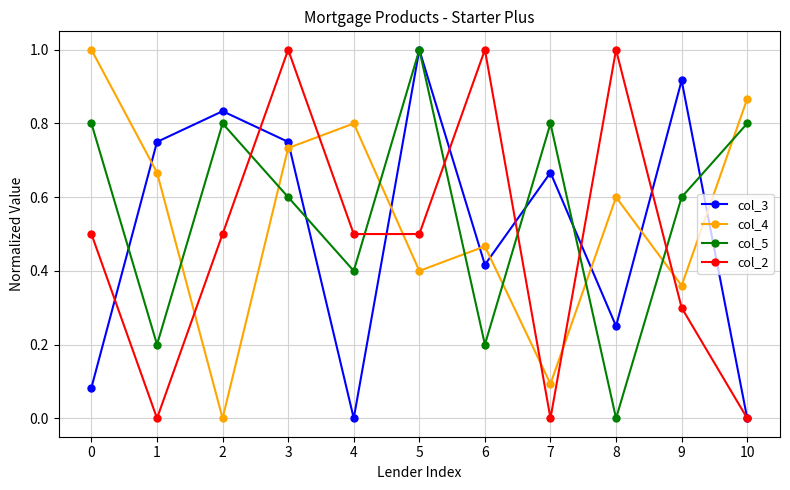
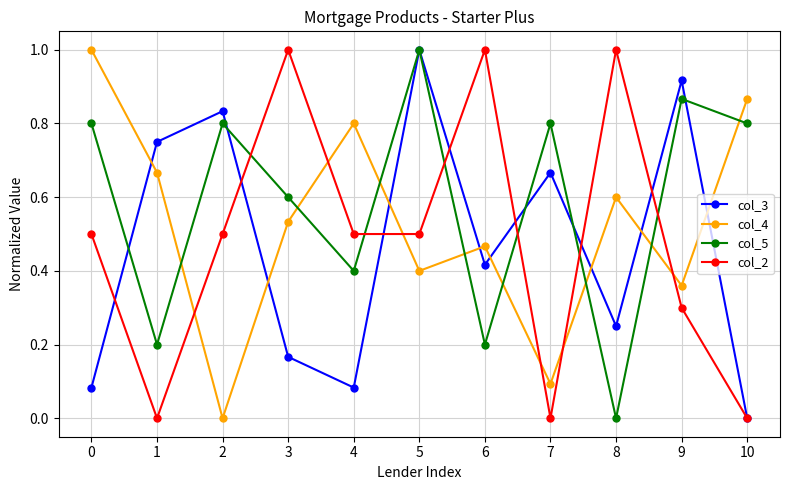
col_3, 3: 0.75 -> 0.17
col_4, 3: 0.73 -> 0.53
col_3, 4: 0.00 -> 0.08
col_5, 9: 0.60 -> 0.87
